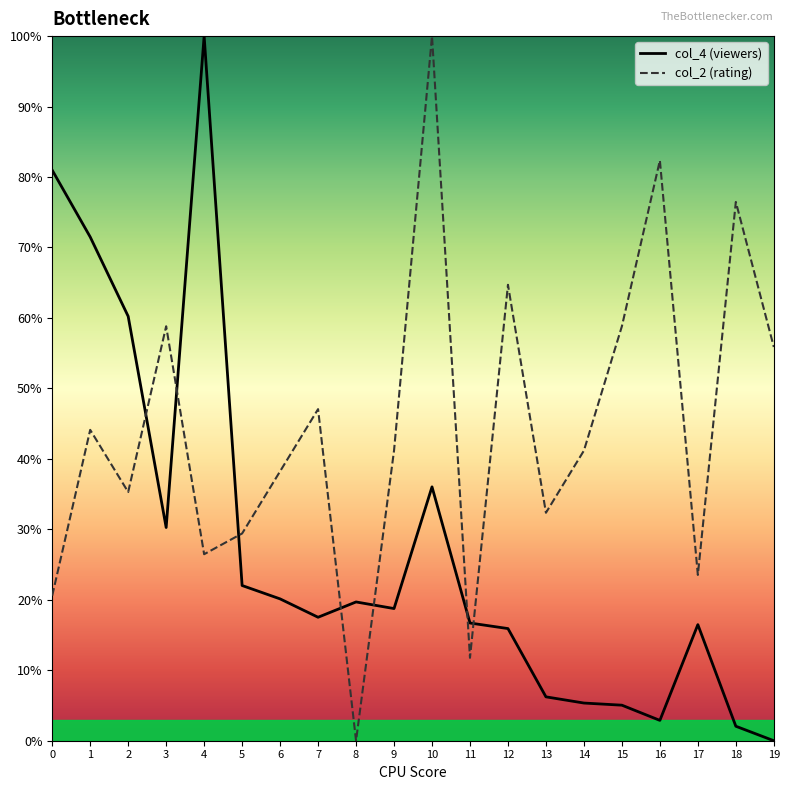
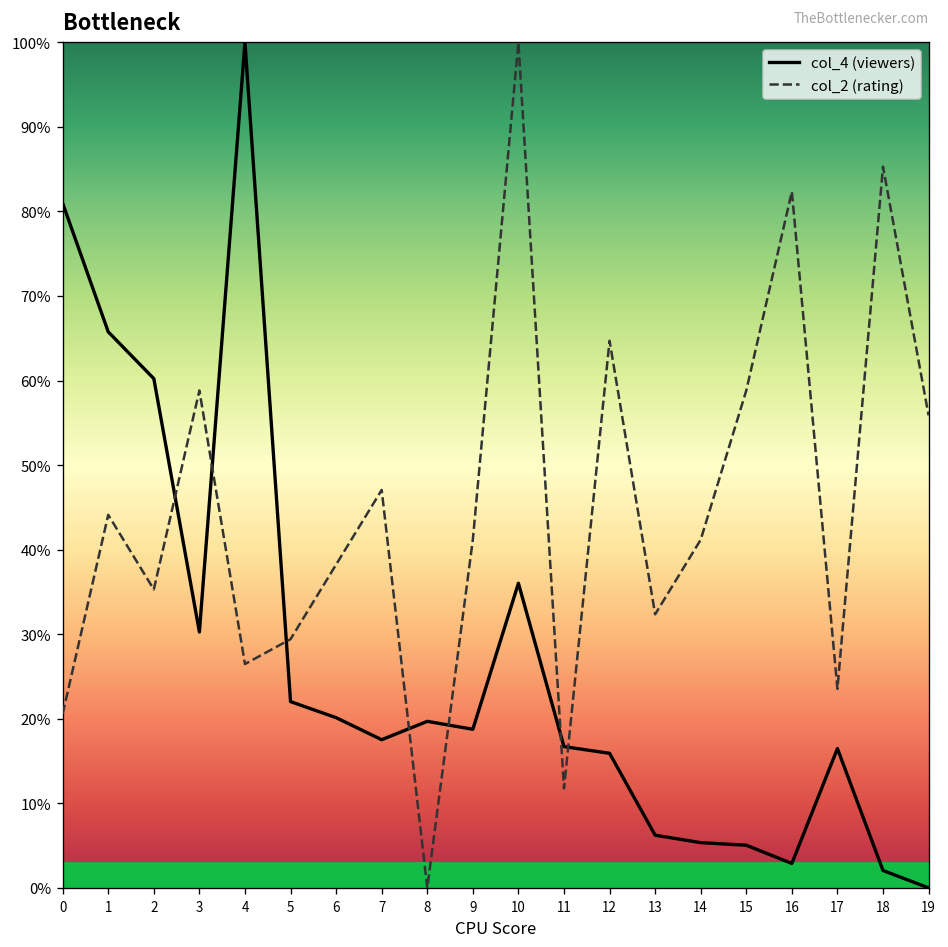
col_4 (viewers), 1: 71% -> 66%
col_2 (rating), 18: 76% -> 85%
